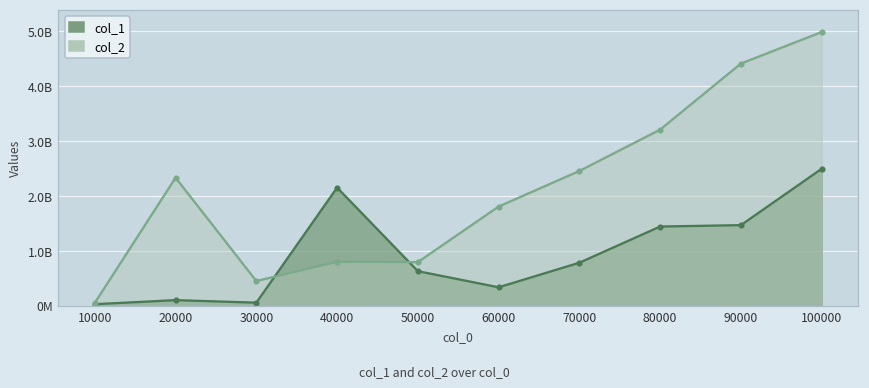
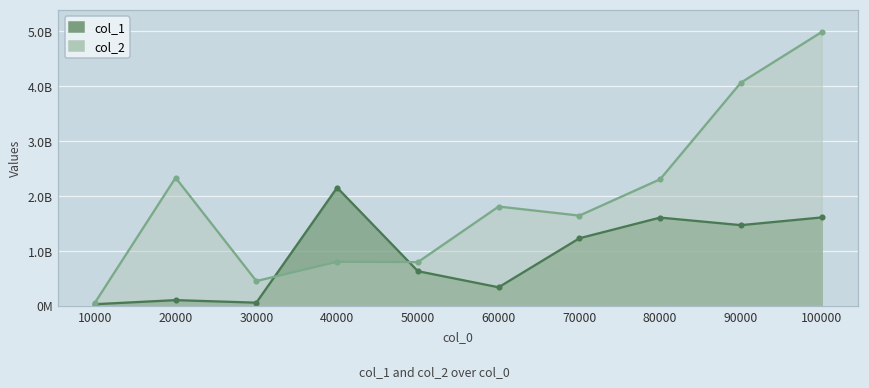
col_1, 70000: 800000000 -> 1200000000
col_2, 70000: 2500000000 -> 1600000000
col_1, 80000: 1400000000 -> 1600000000
col_2, 80000: 3200000000 -> 2300000000
col_2, 90000: 4400000000 -> 4100000000
col_1, 100000: 2500000000 -> 1600000000
